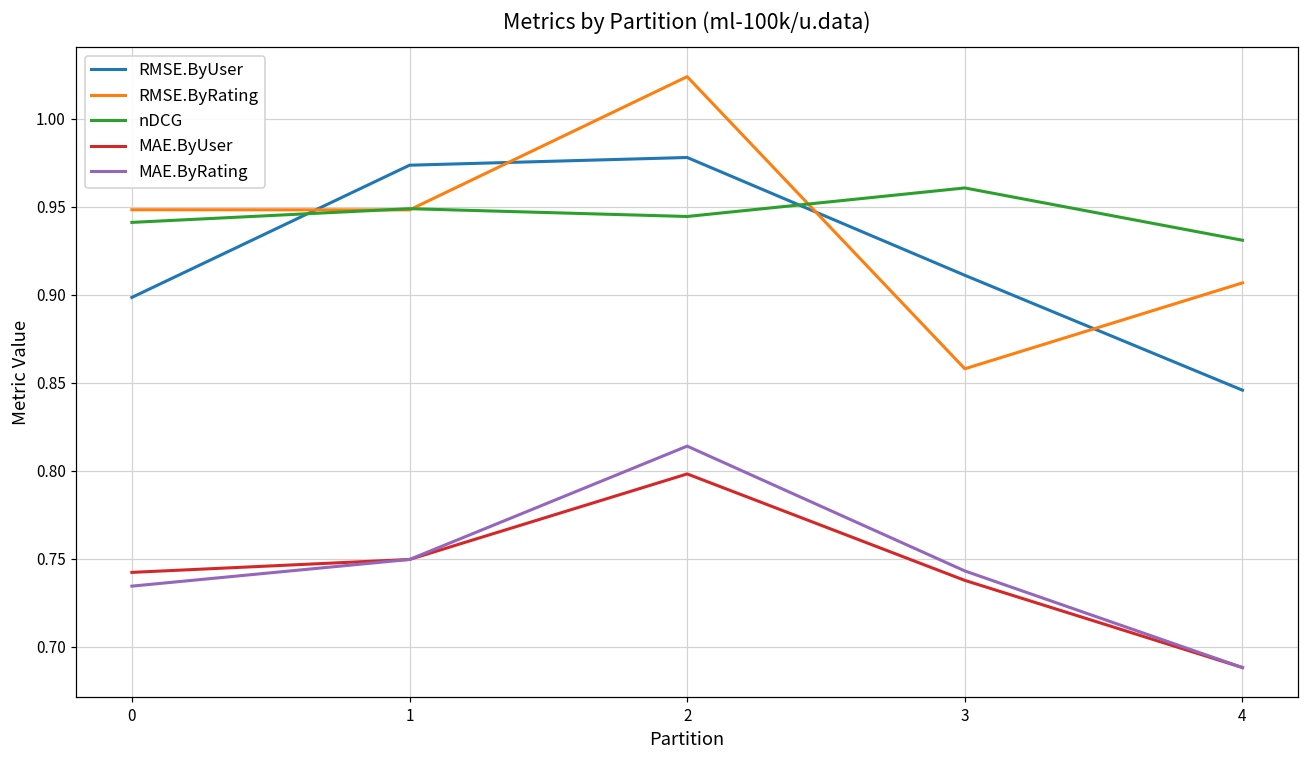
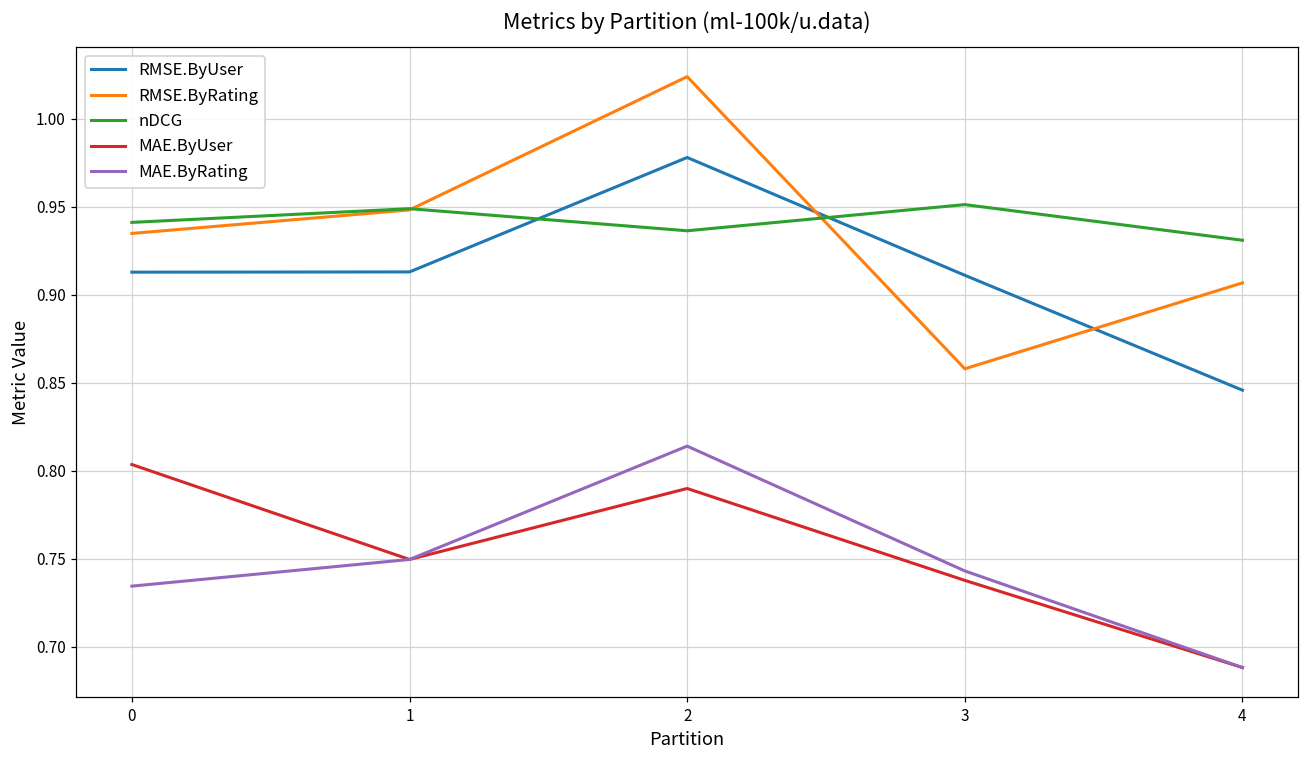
RMSE.ByUser, 0: 0.898 -> 0.913
RMSE.ByRating, 0: 0.948 -> 0.935
MAE.ByUser, 0: 0.742 -> 0.803
RMSE.ByUser, 1: 0.973 -> 0.913
nDCG, 2: 0.944 -> 0.936
MAE.ByUser, 2: 0.798 -> 0.790
nDCG, 3: 0.961 -> 0.951
